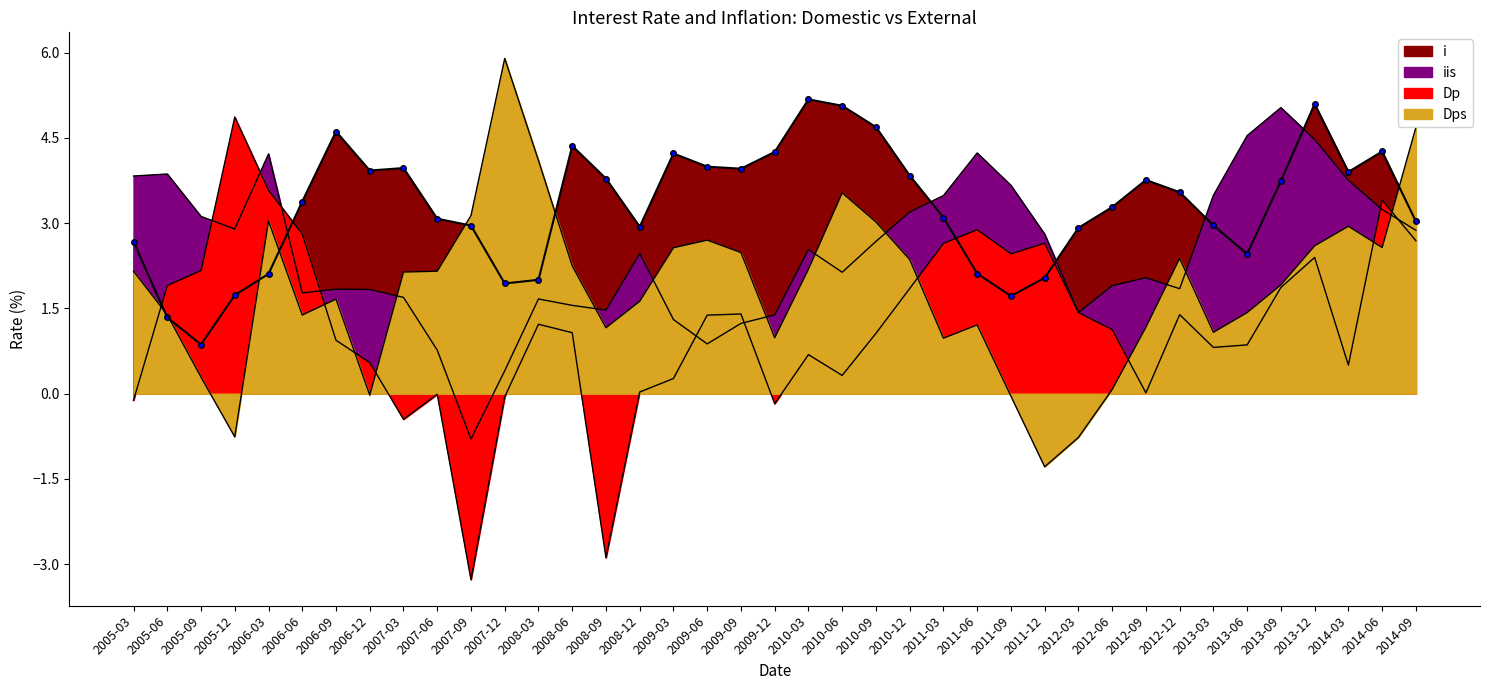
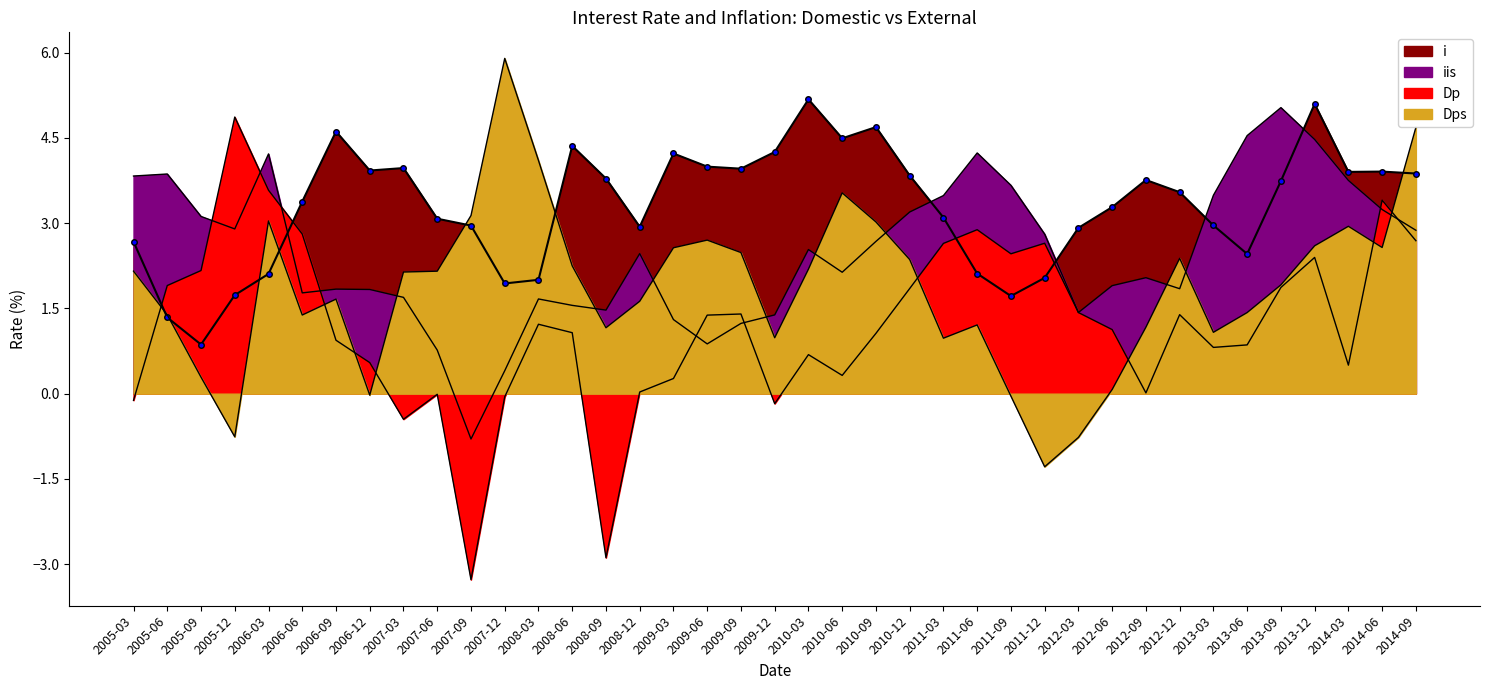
i, 2010-06: 5.1 -> 4.5
i, 2014-06: 4.3 -> 3.9
i, 2014-09: 3.0 -> 3.9
